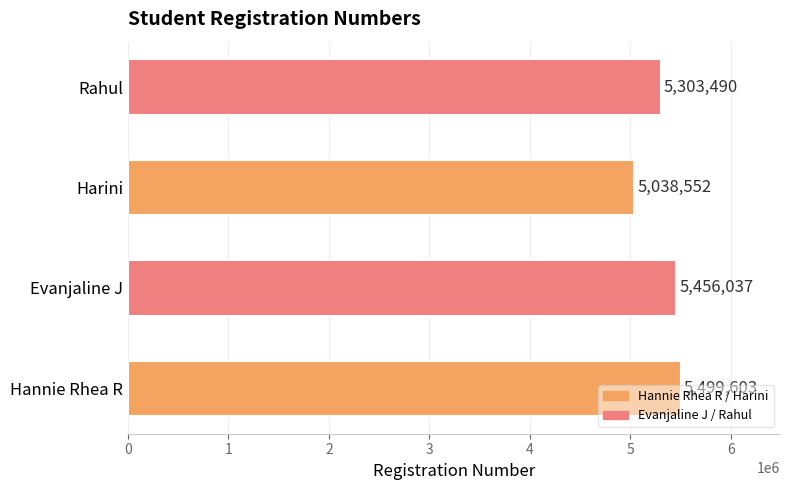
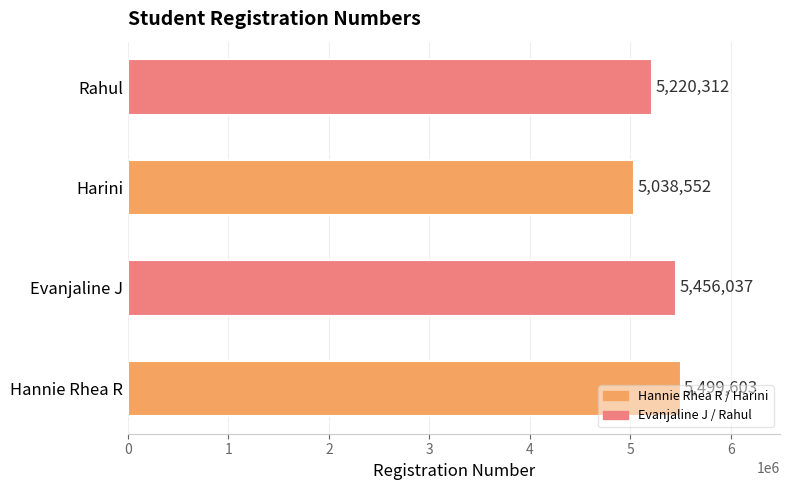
Rahul: 5,303,490 -> 5,220,312
